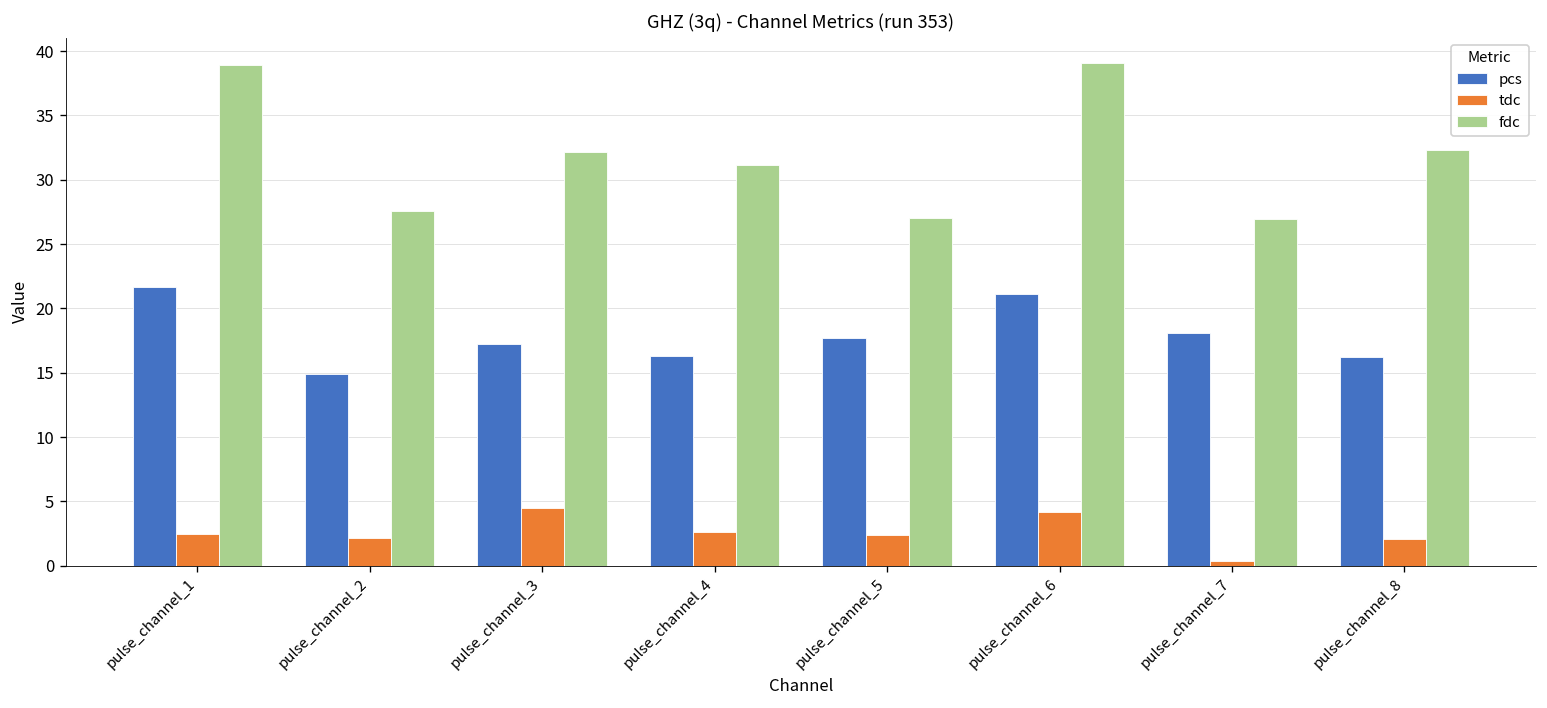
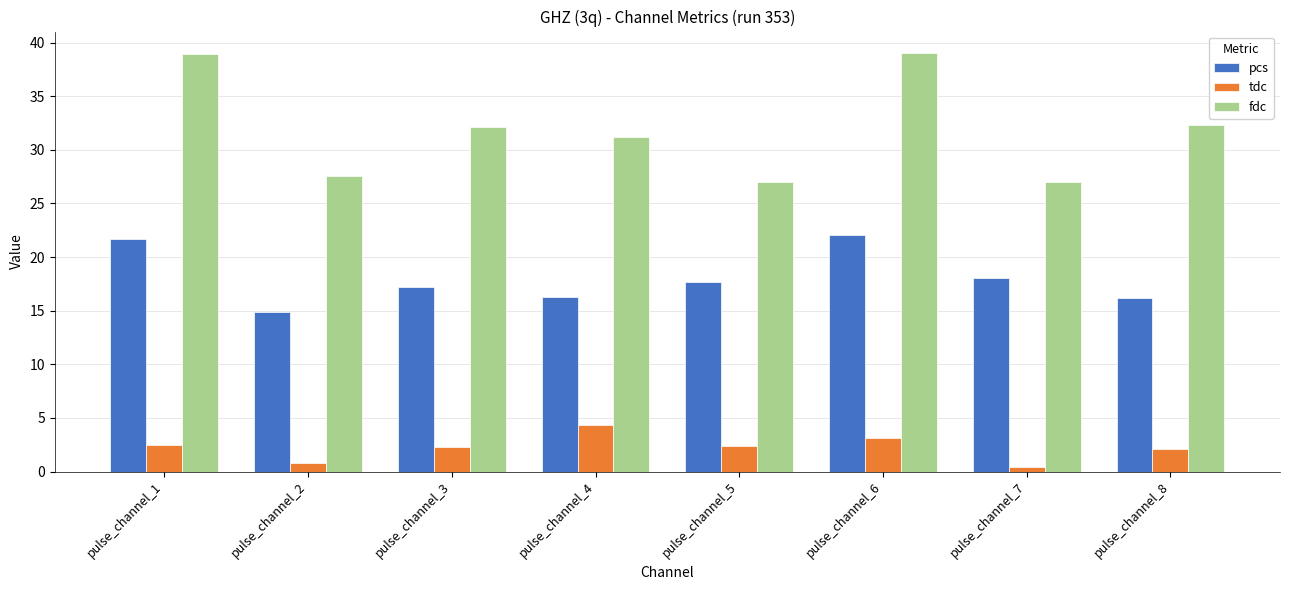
tdc, pulse_channel_2: 2.1 -> 0.8
tdc, pulse_channel_3: 4.5 -> 2.3
tdc, pulse_channel_4: 2.6 -> 4.3
pcs, pulse_channel_6: 21.1 -> 22.1
tdc, pulse_channel_6: 4.2 -> 3.1
